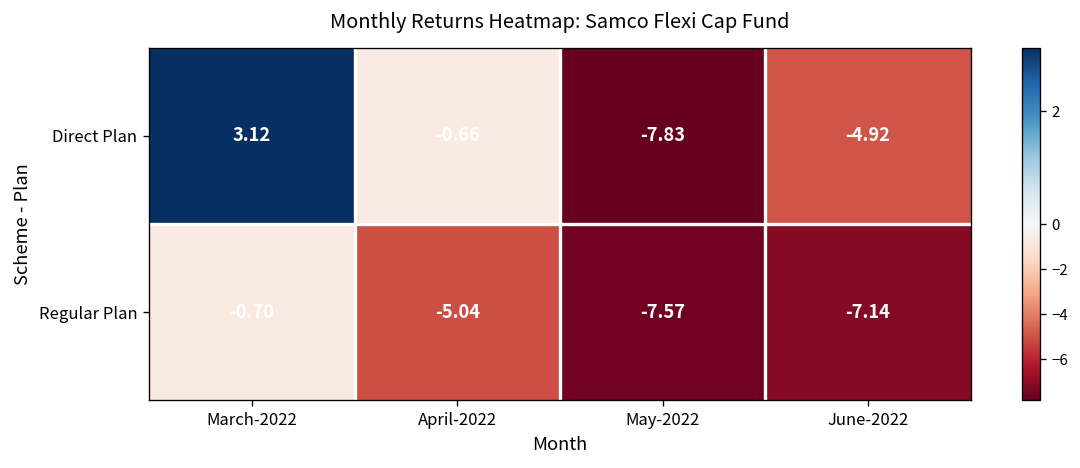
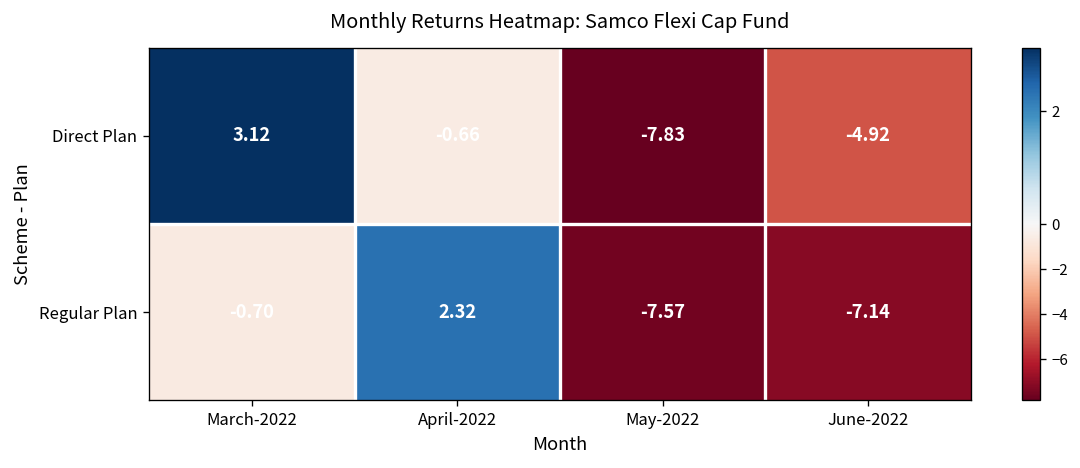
Regular Plan, April-2022: -5.04 -> 2.32
